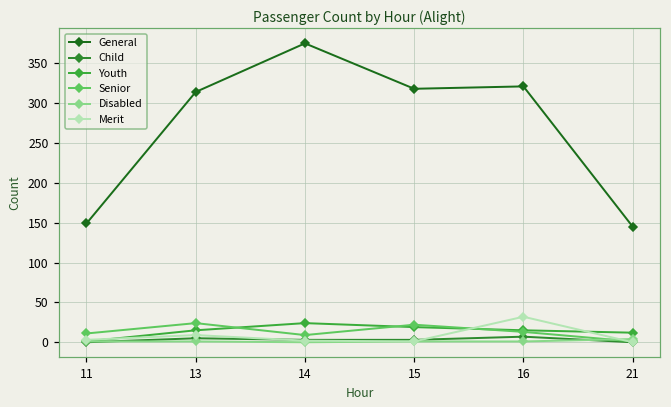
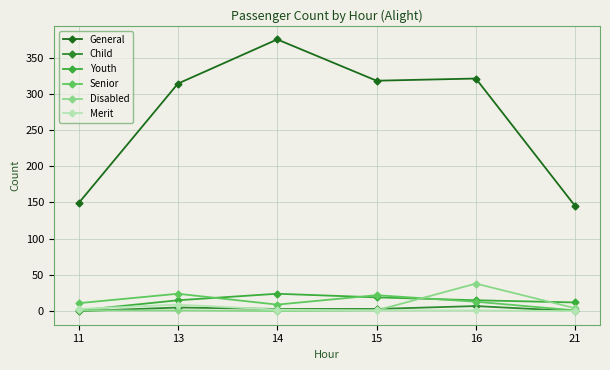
Disabled, 16: 0 -> 40
Merit, 16: 30 -> 0
